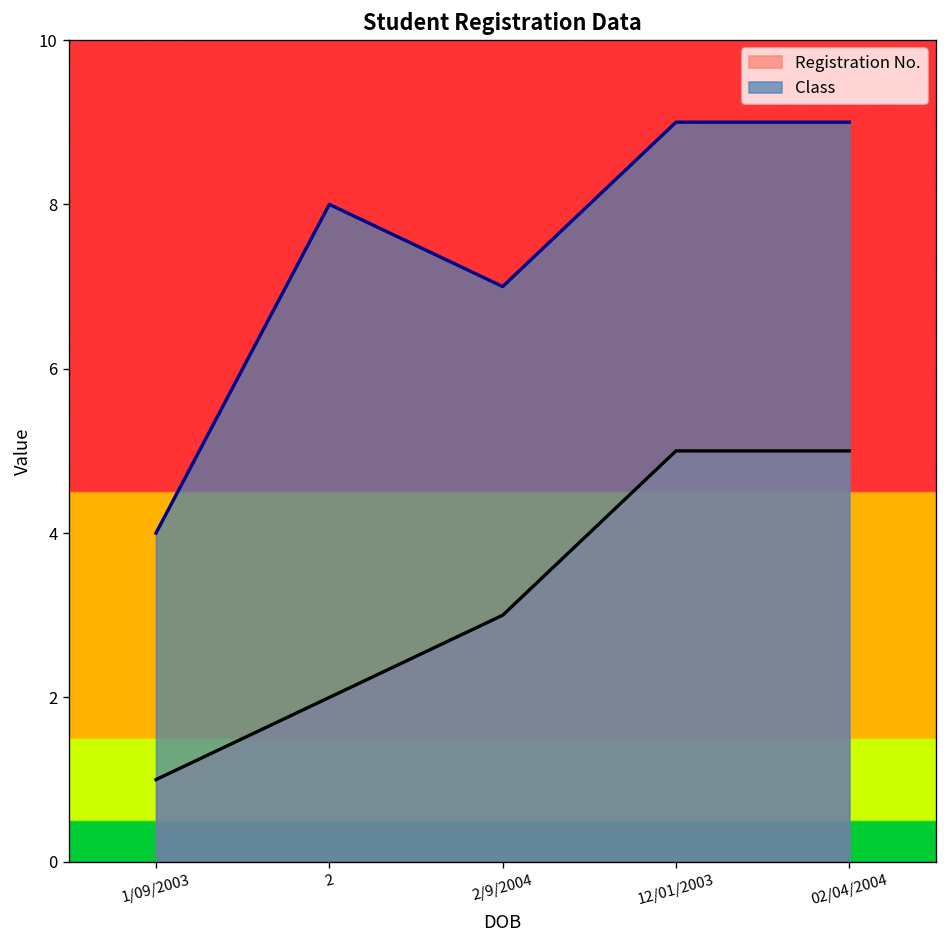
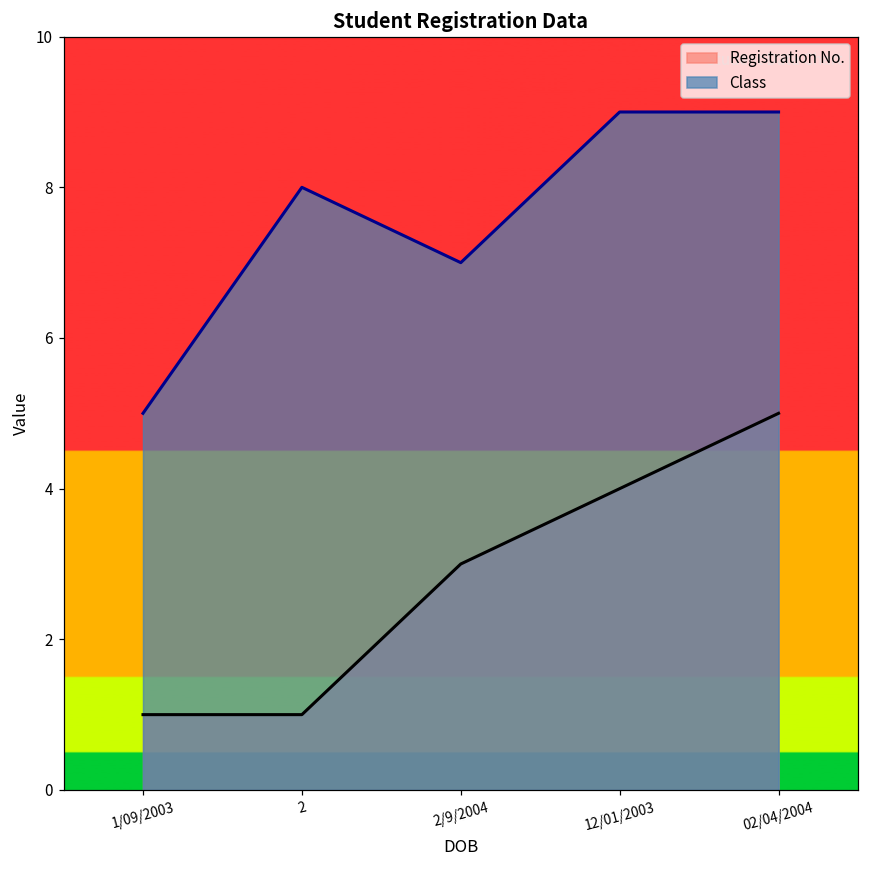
Class, 1/09/2003: 4 -> 5
Registration No., 2: 2 -> 1
Registration No., 12/01/2003: 5 -> 4
